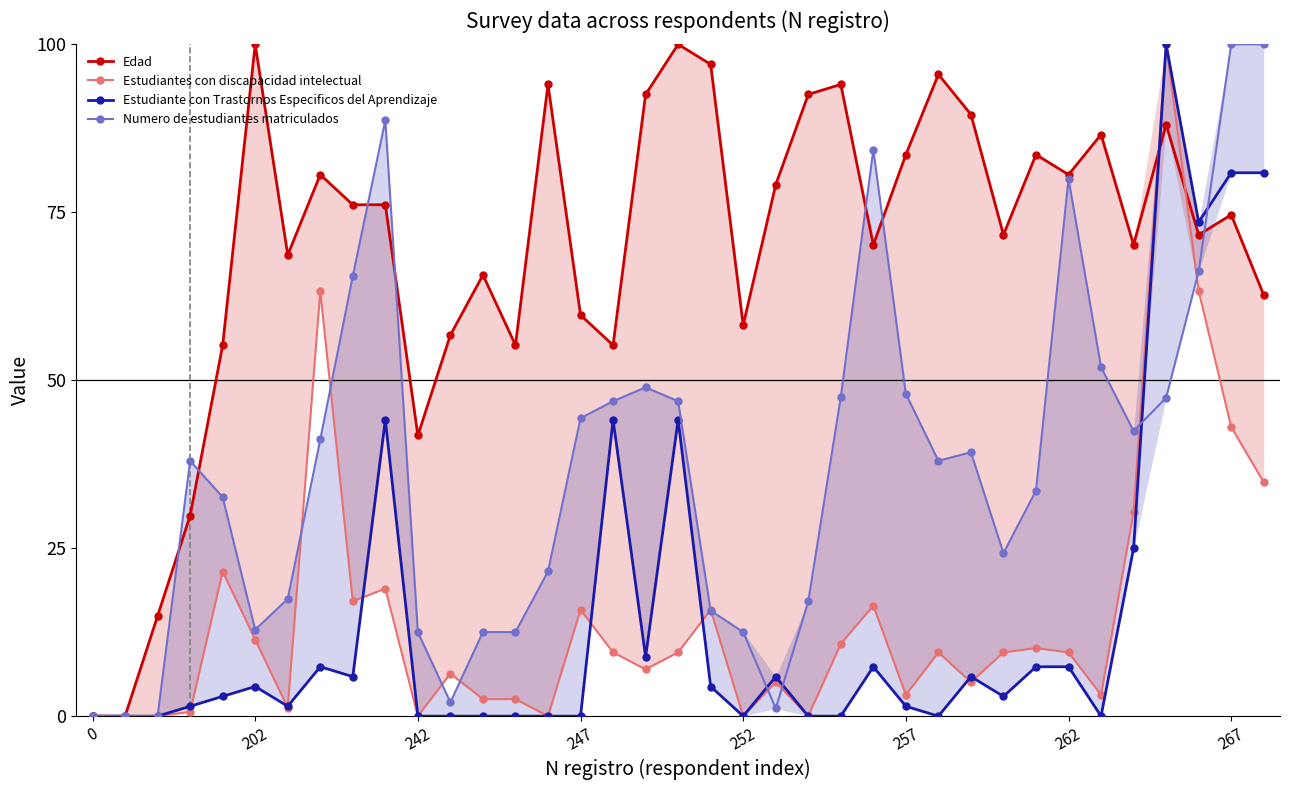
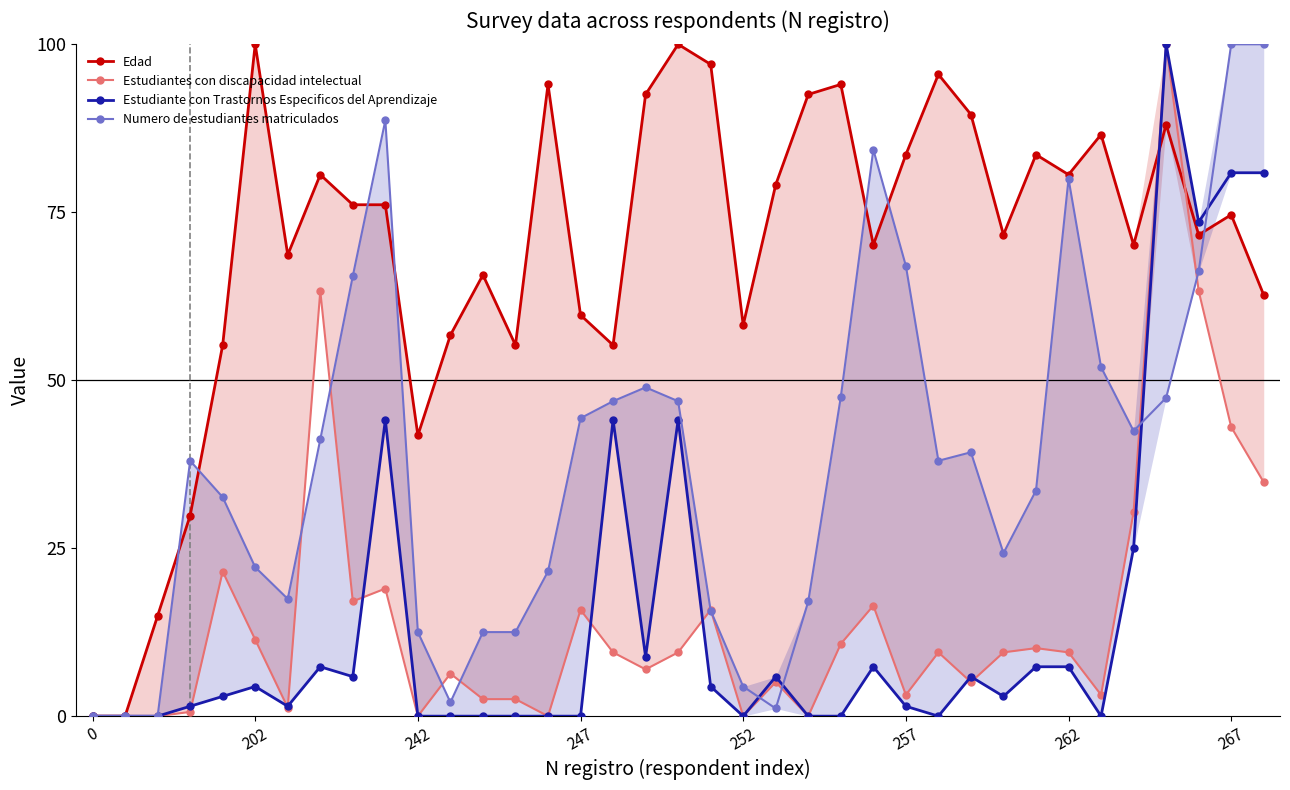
Numero de estudiantes matriculados, 202: 13 -> 22
Numero de estudiantes matriculados, 252: 13 -> 4
Numero de estudiantes matriculados, 257: 48 -> 67
